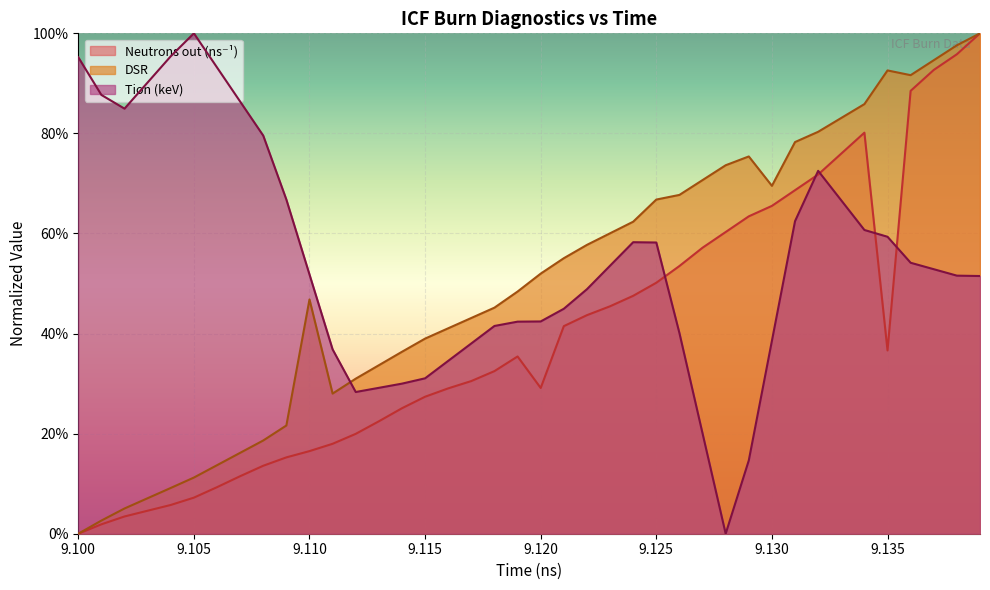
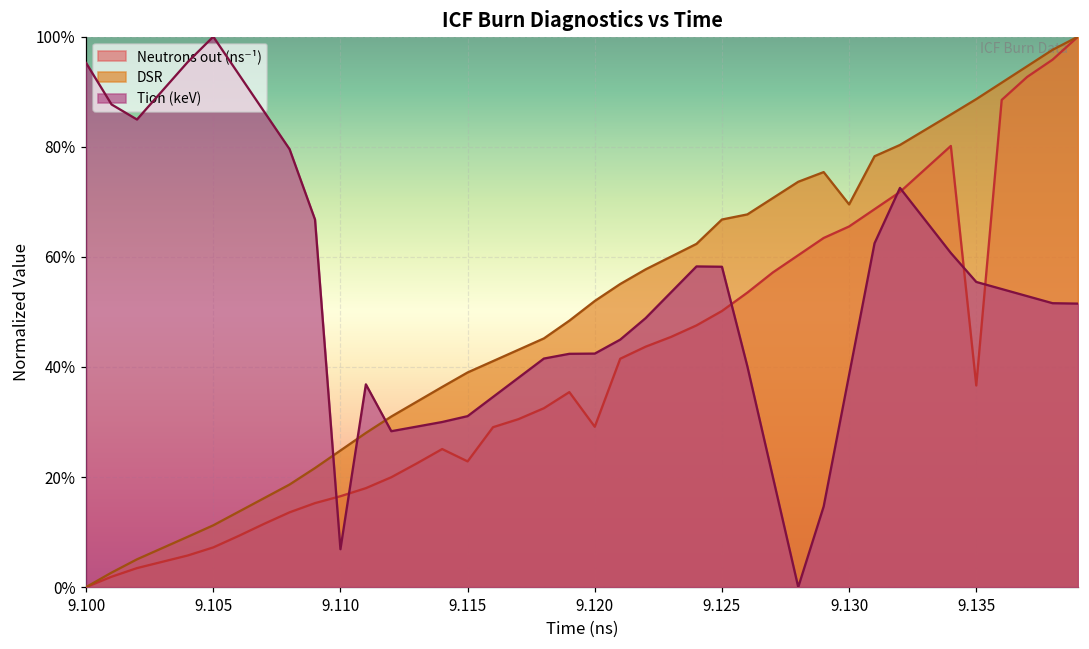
DSR, 9.110: 47% -> 25%
Tion (keV), 9.110: 52% -> 7%
Neutrons out (ns⁻¹), 9.115: 27% -> 23%
DSR, 9.135: 93% -> 89%
Tion (keV), 9.135: 59% -> 55%
